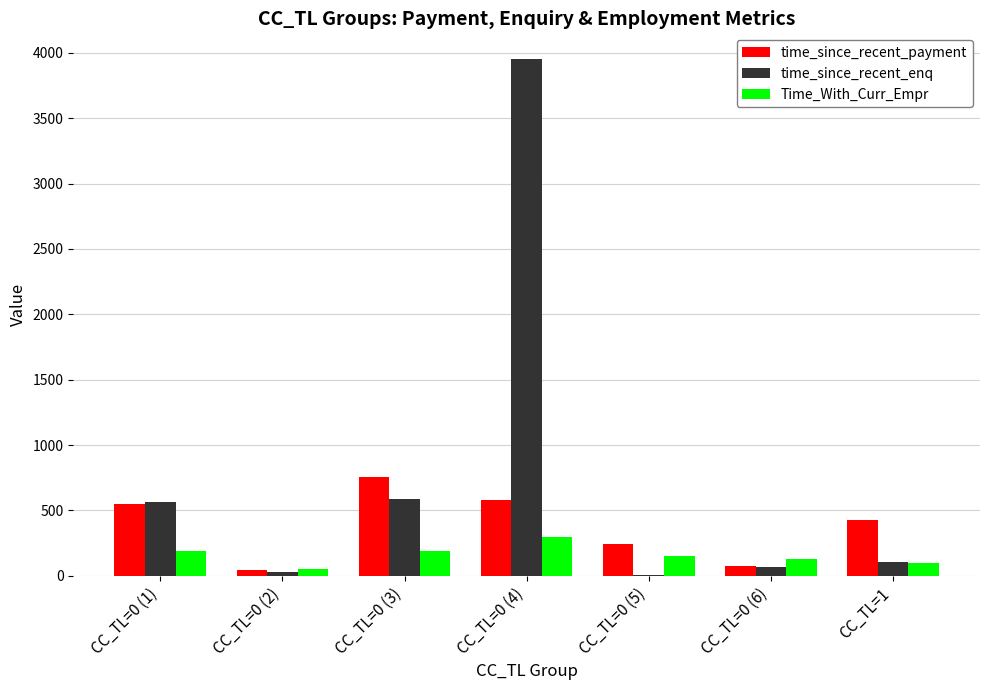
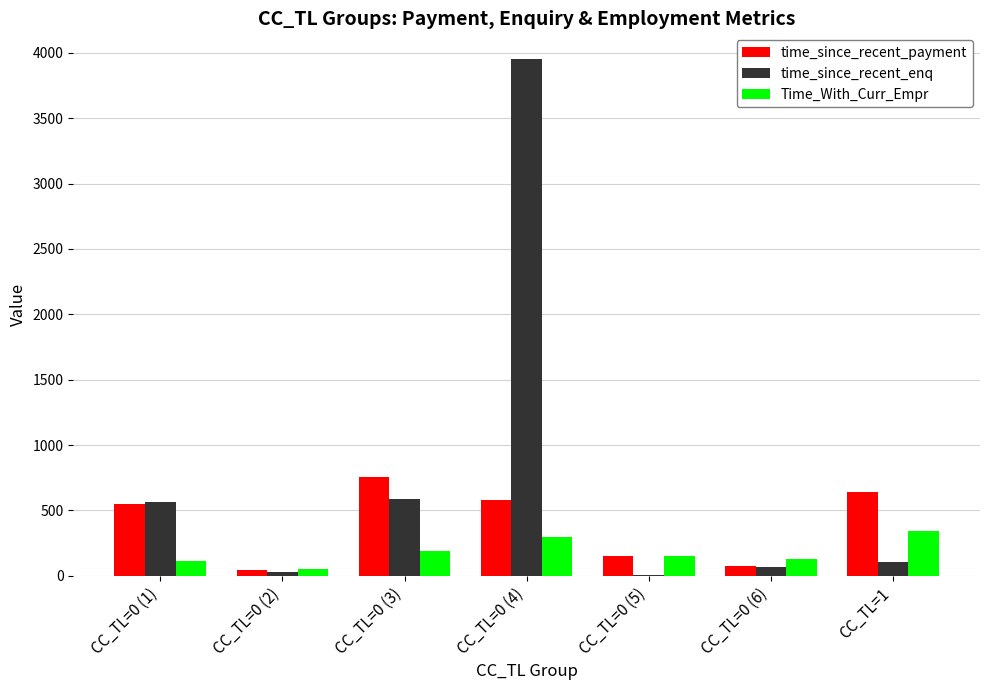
Time_With_Curr_Empr, CC_TL=0 (1): 190 -> 110
time_since_recent_payment, CC_TL=0 (5): 250 -> 160
time_since_recent_payment, CC_TL=1: 420 -> 640
Time_With_Curr_Empr, CC_TL=1: 100 -> 350
